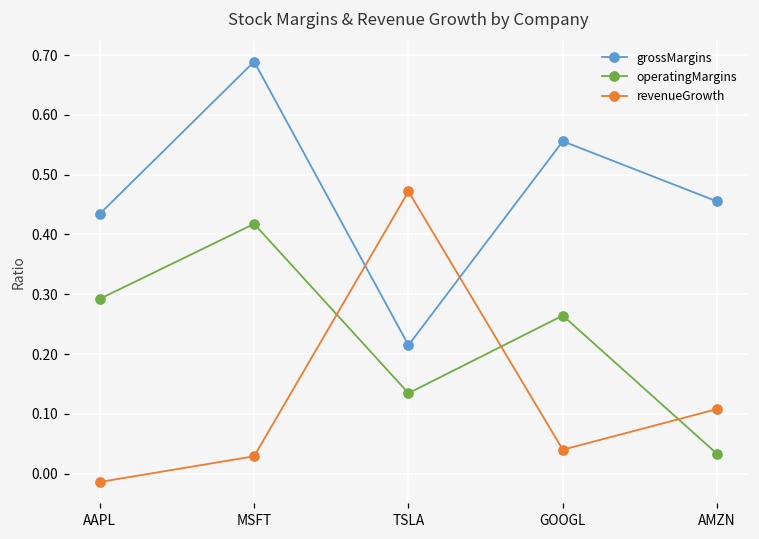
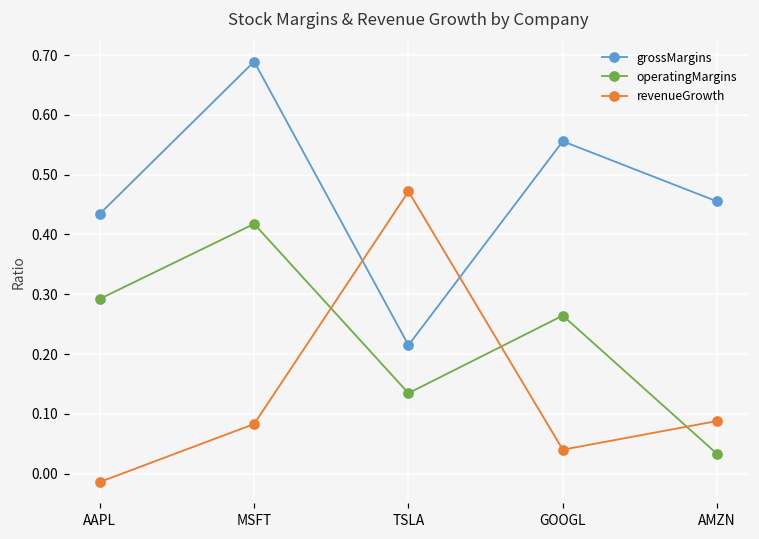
revenueGrowth, MSFT: 0.03 -> 0.08
revenueGrowth, AMZN: 0.11 -> 0.09
